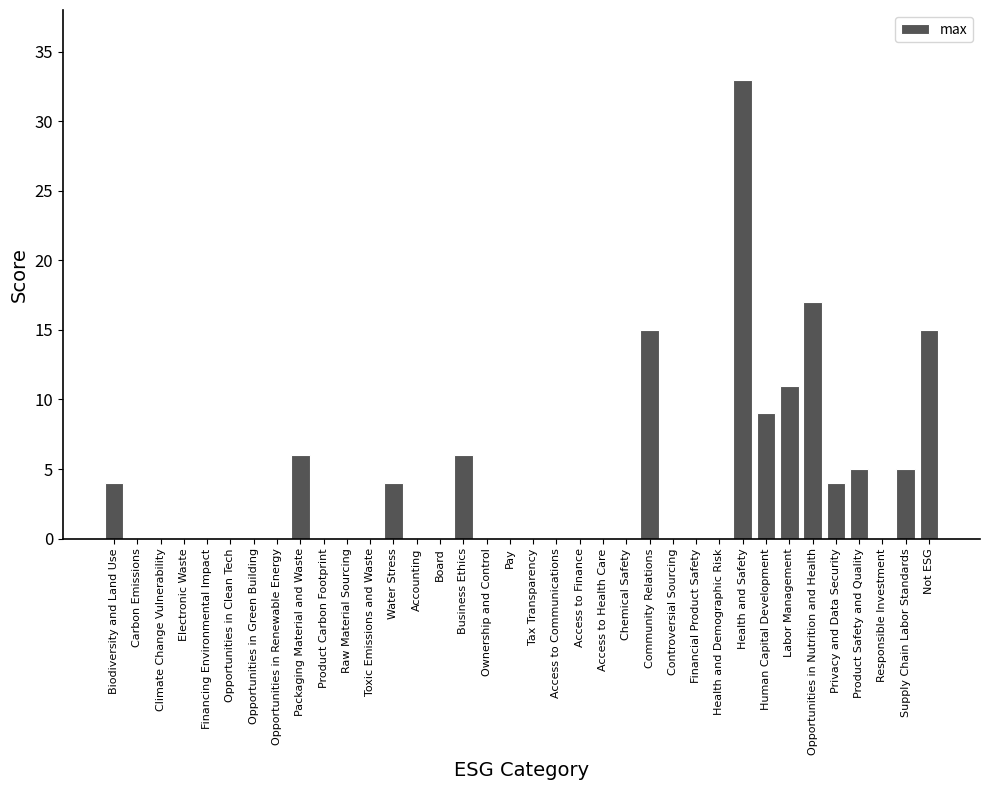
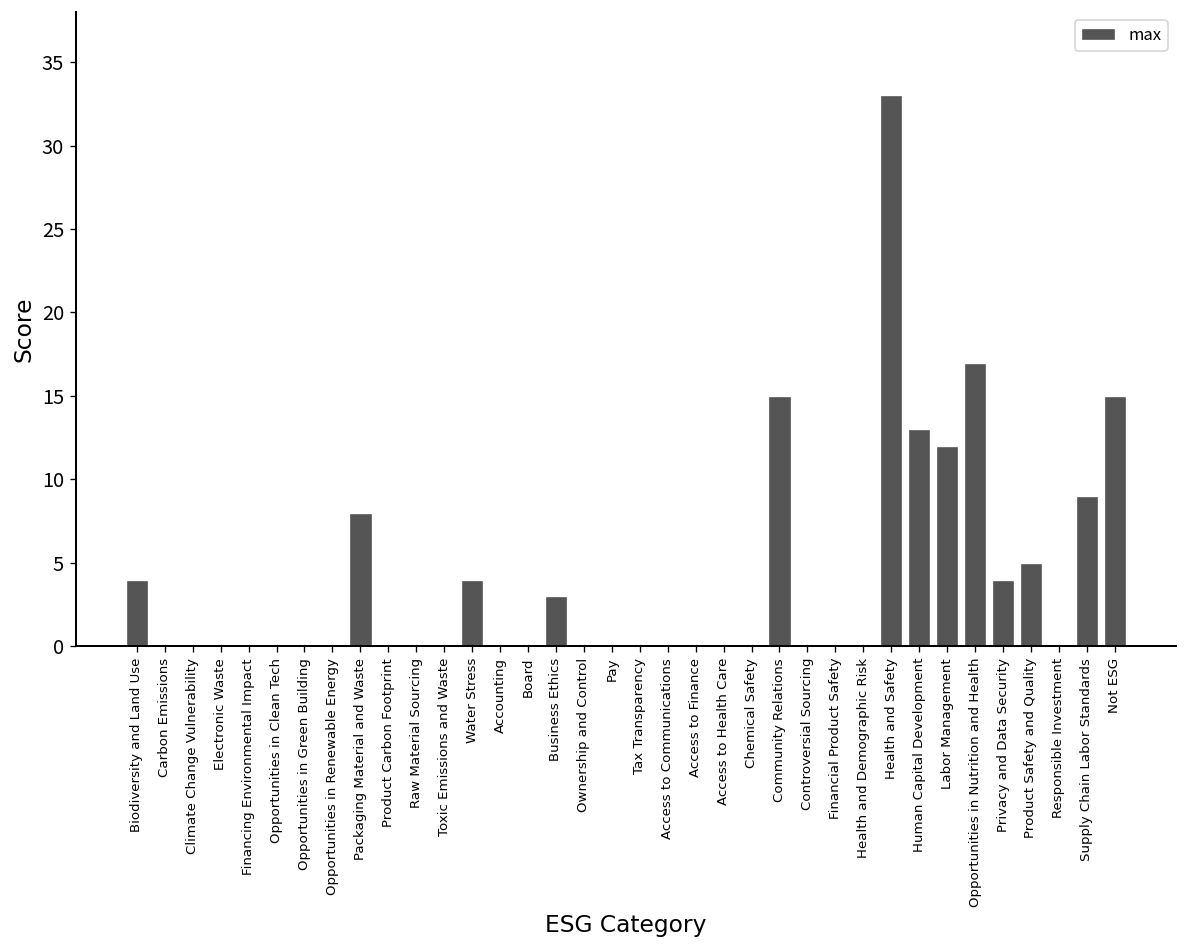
Packaging Material and Waste: 6 -> 8
Business Ethics: 6 -> 3
Human Capital Development: 9 -> 13
Labor Management: 11 -> 12
Supply Chain Labor Standards: 5 -> 9
